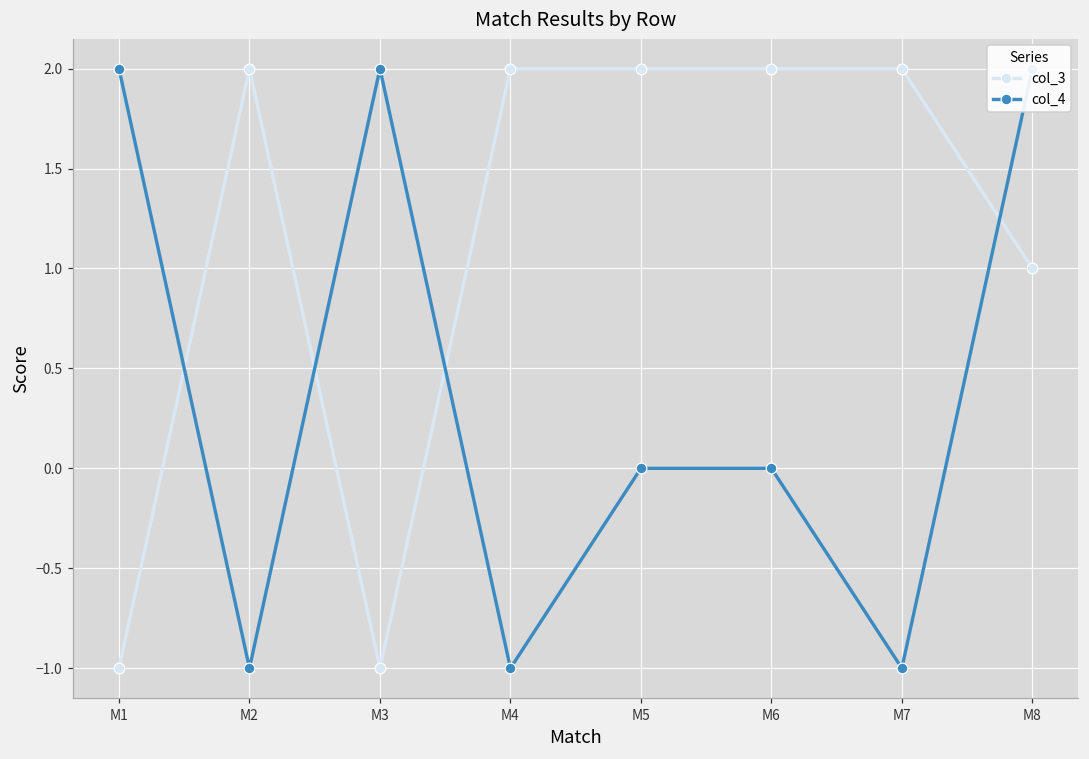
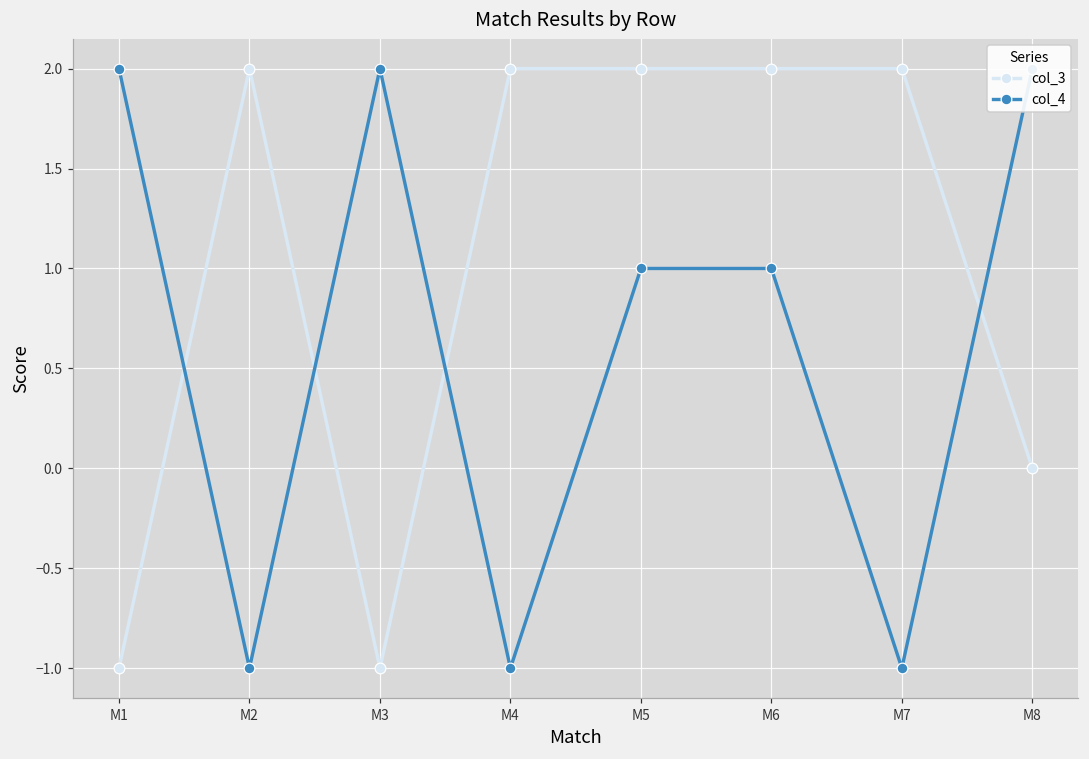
col_4, M5: 0 -> 1
col_4, M6: 0 -> 1
col_3, M8: 1 -> 0
